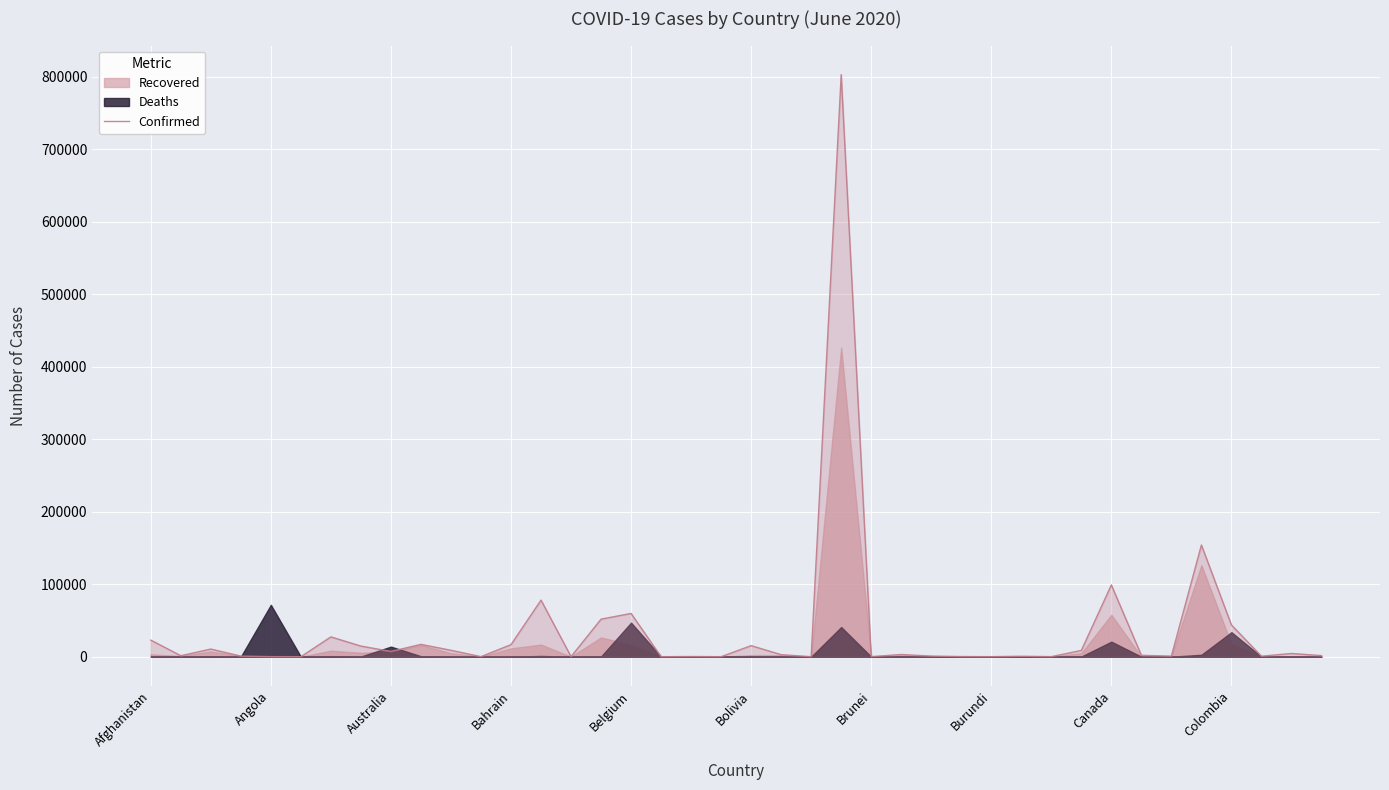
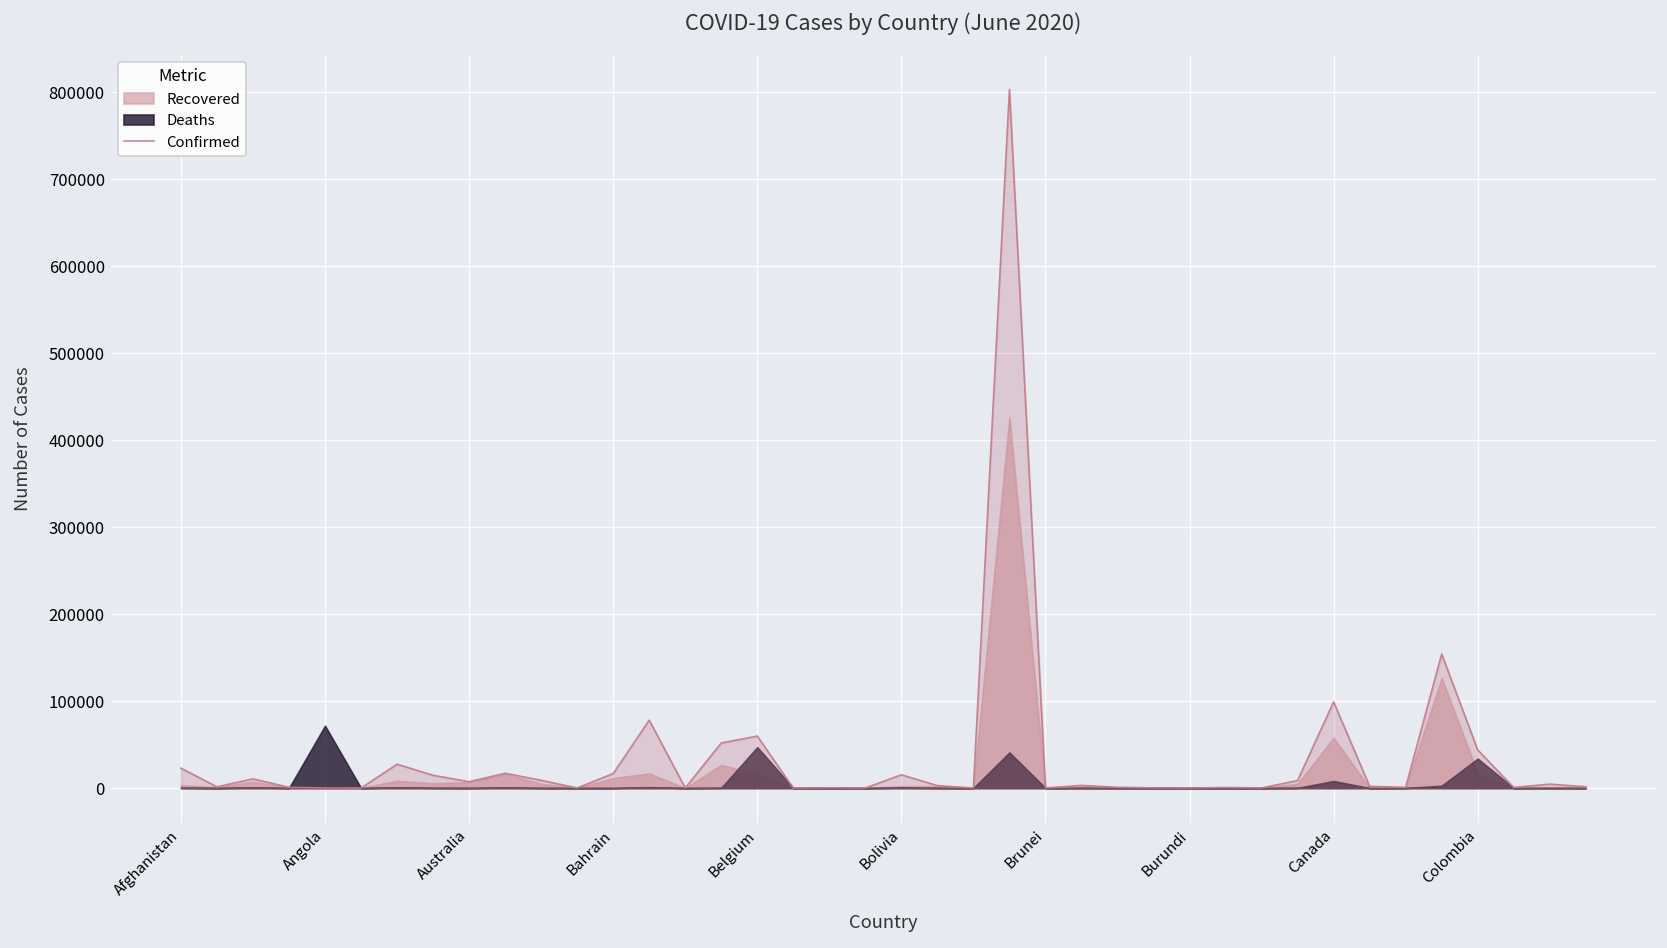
Deaths, Australia: 10000 -> 0
Deaths, Canada: 20000 -> 10000
